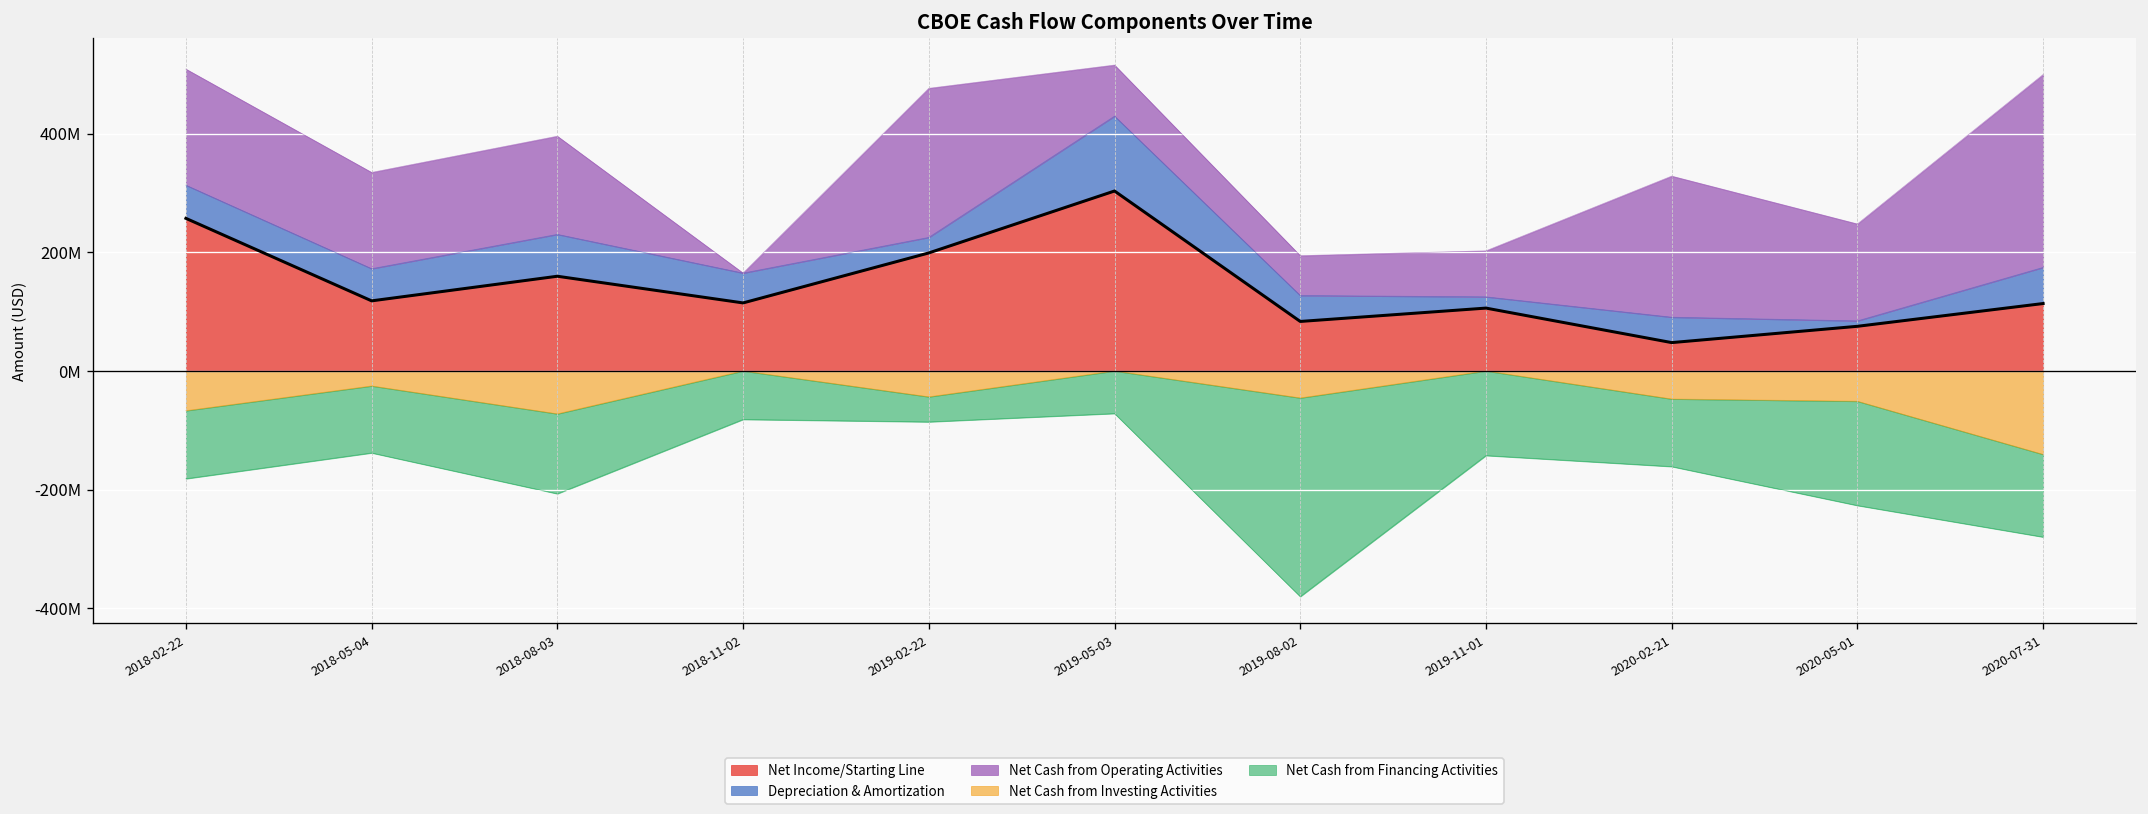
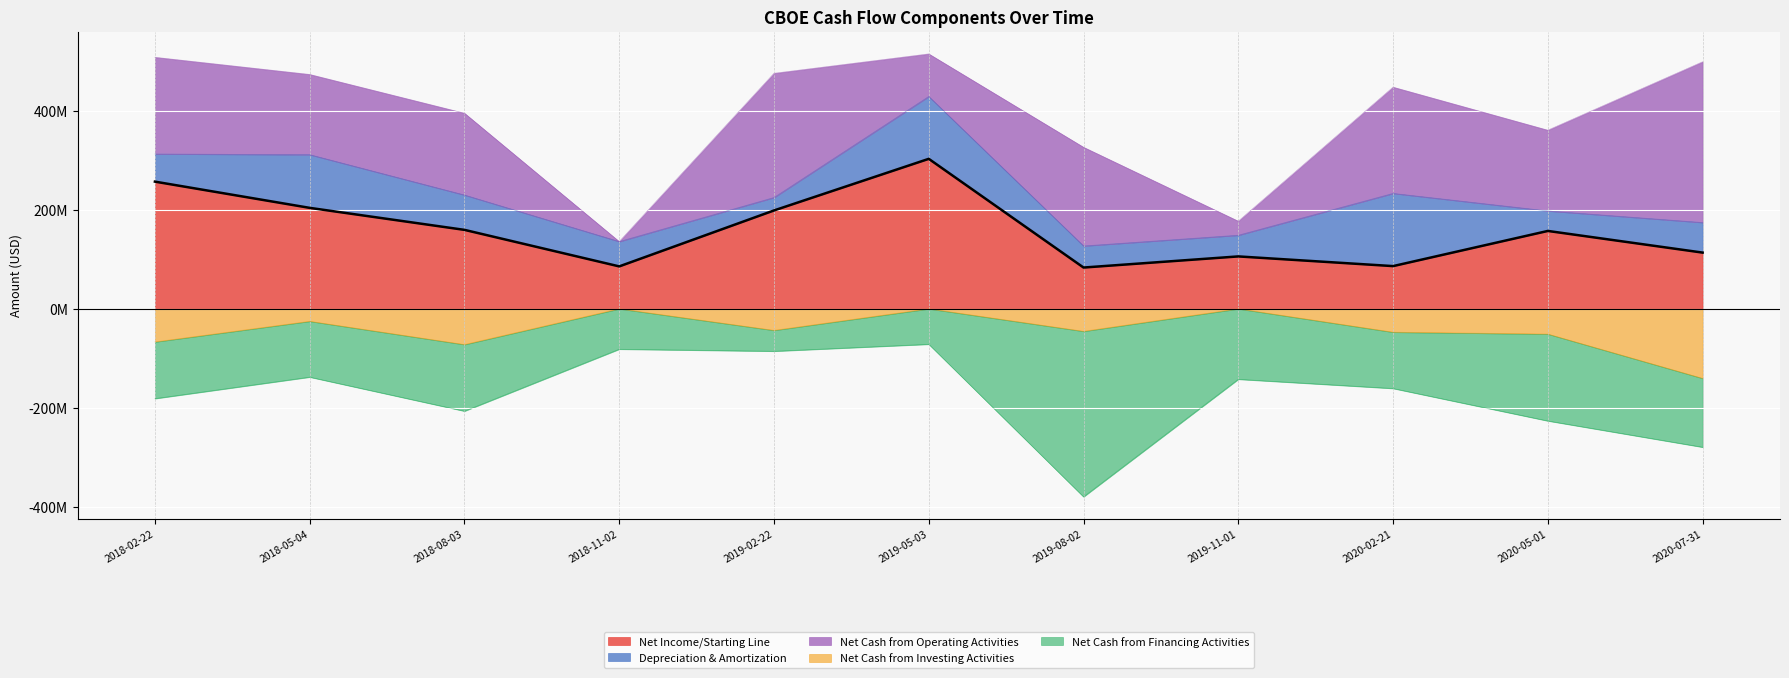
Net Income/Starting Line, 2018-05-04: 120000000 -> 200000000
Depreciation & Amortization, 2018-05-04: 50000000 -> 110000000
Net Income/Starting Line, 2018-11-02: 110000000 -> 90000000
Net Cash from Operating Activities, 2019-08-02: 70000000 -> 200000000
Depreciation & Amortization, 2019-11-01: 20000000 -> 40000000
Net Cash from Operating Activities, 2019-11-01: 80000000 -> 30000000
Net Income/Starting Line, 2020-02-21: 50000000 -> 90000000
Depreciation & Amortization, 2020-02-21: 40000000 -> 150000000
Net Cash from Operating Activities, 2020-02-21: 240000000 -> 210000000
Net Income/Starting Line, 2020-05-01: 80000000 -> 160000000
Depreciation & Amortization, 2020-05-01: 10000000 -> 40000000
